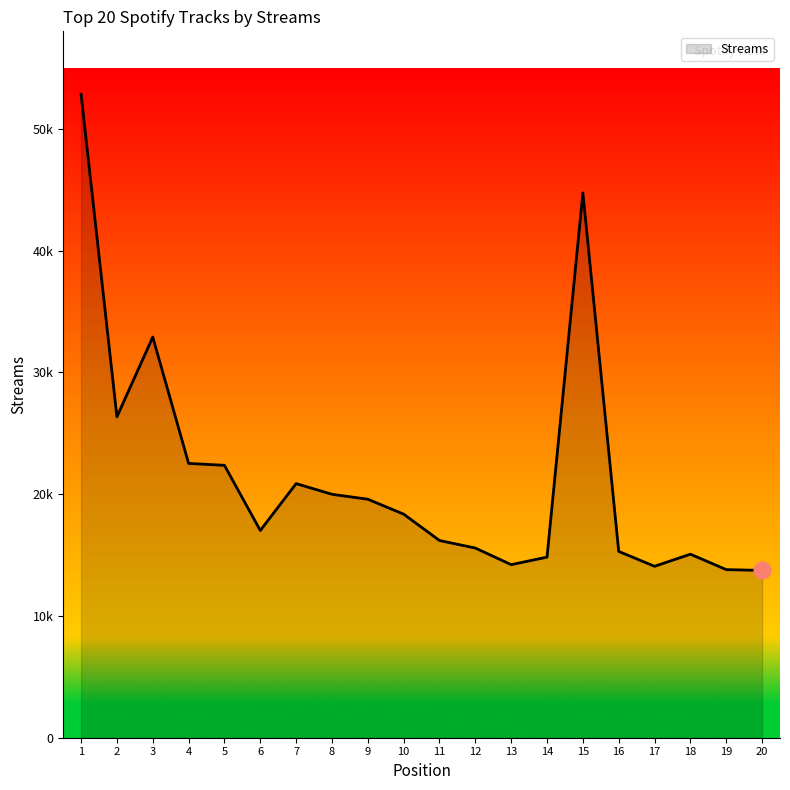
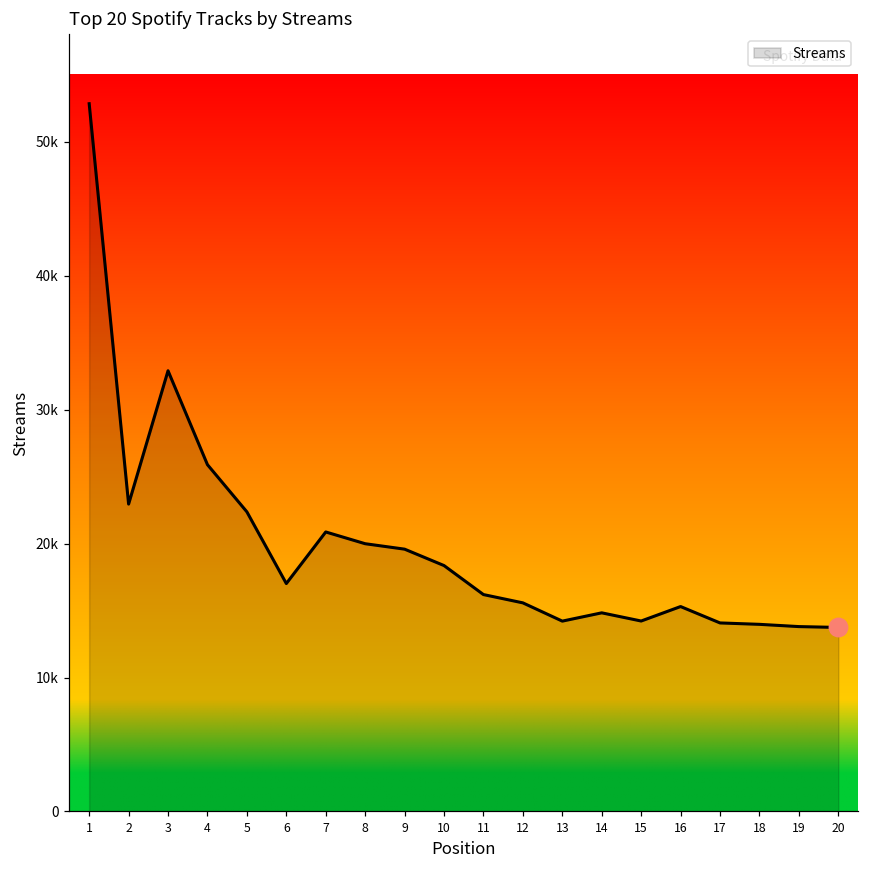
Streams, 2: 26300 -> 22900
Streams, 4: 22500 -> 25900
Streams, 15: 44700 -> 14200
Streams, 18: 15100 -> 14000
